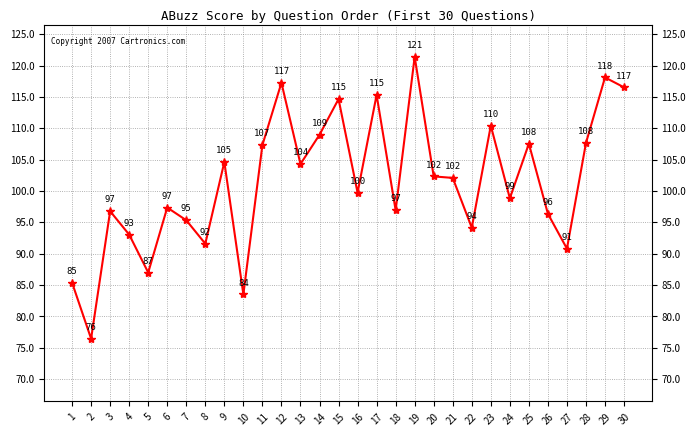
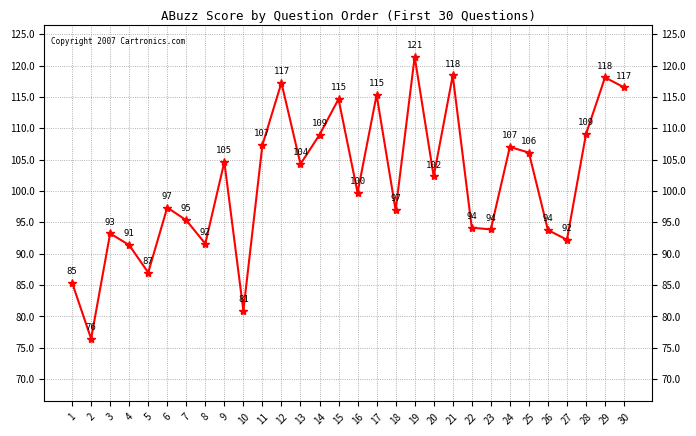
3: 97 -> 93
4: 93 -> 91
10: 84 -> 81
21: 102 -> 118
23: 110 -> 94
24: 99 -> 107
25: 108 -> 106
26: 96 -> 94
27: 91 -> 92
28: 108 -> 109
